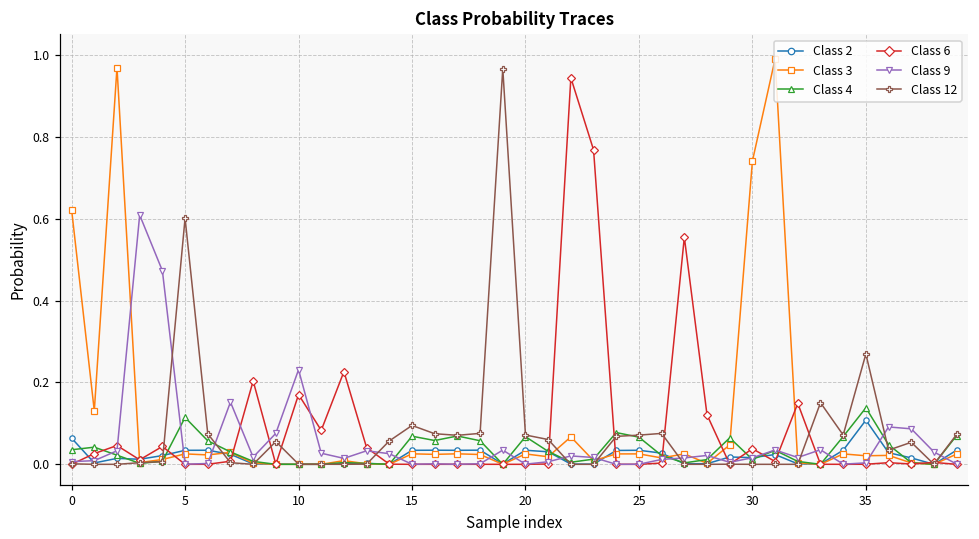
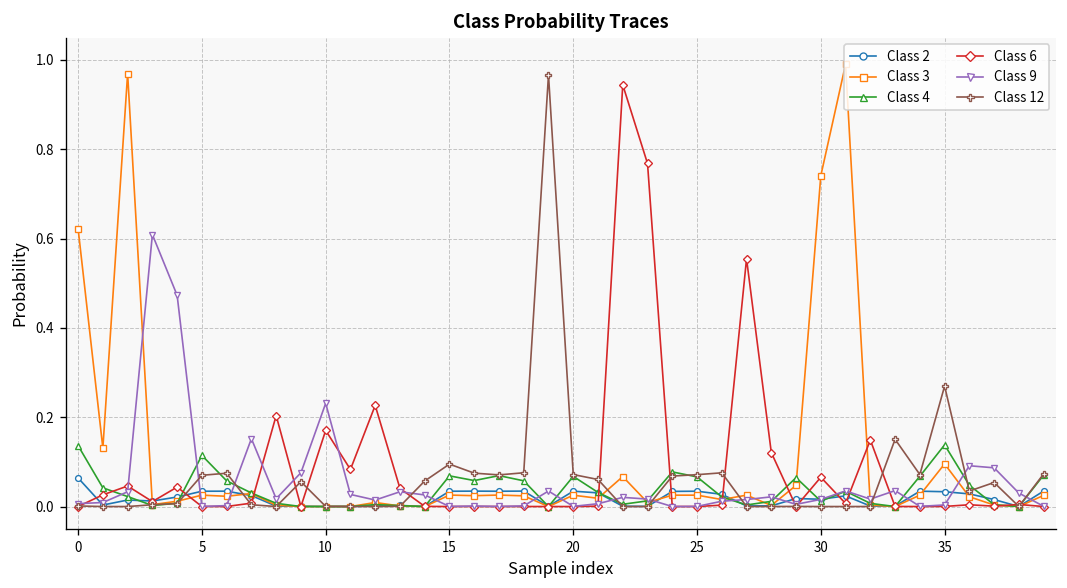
Class 4, 0: 0.04 -> 0.14
Class 12, 5: 0.60 -> 0.07
Class 6, 30: 0.04 -> 0.07
Class 2, 35: 0.11 -> 0.03
Class 3, 35: 0.02 -> 0.10
